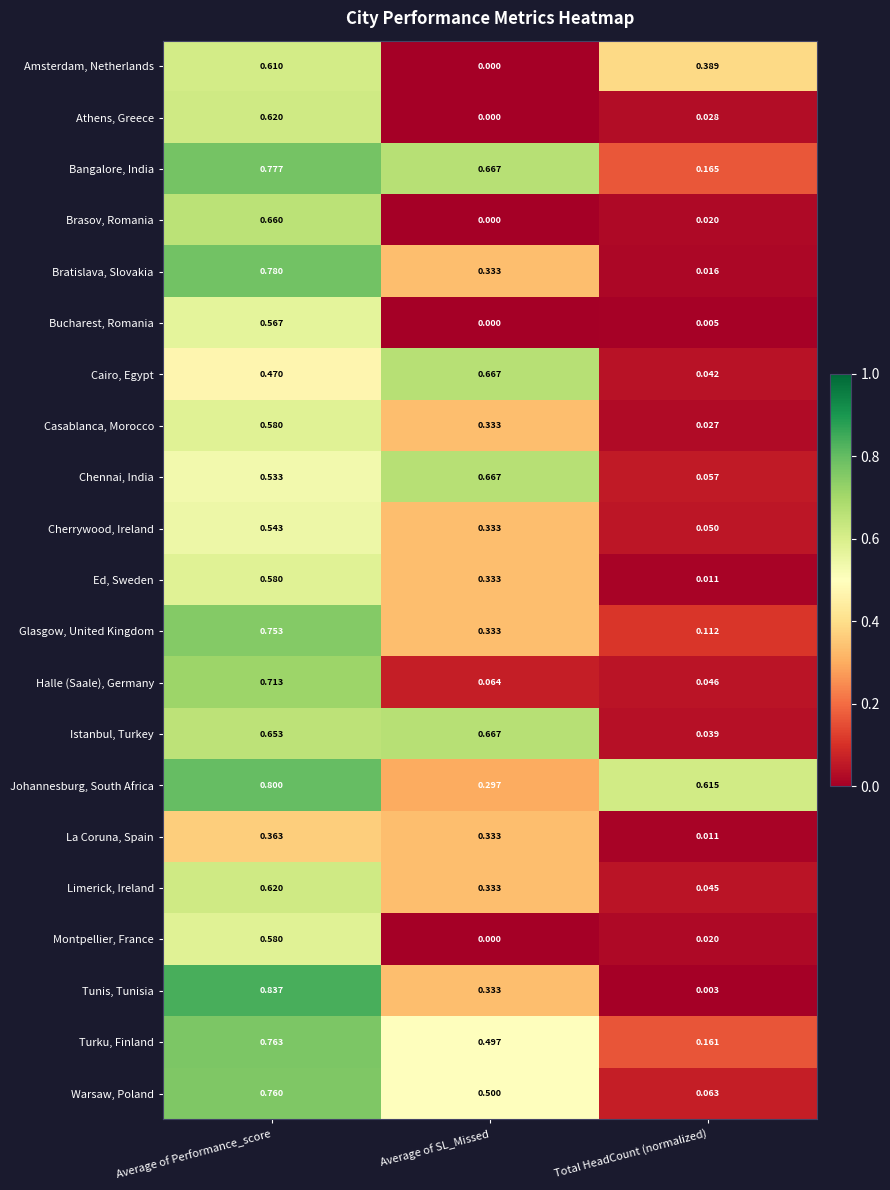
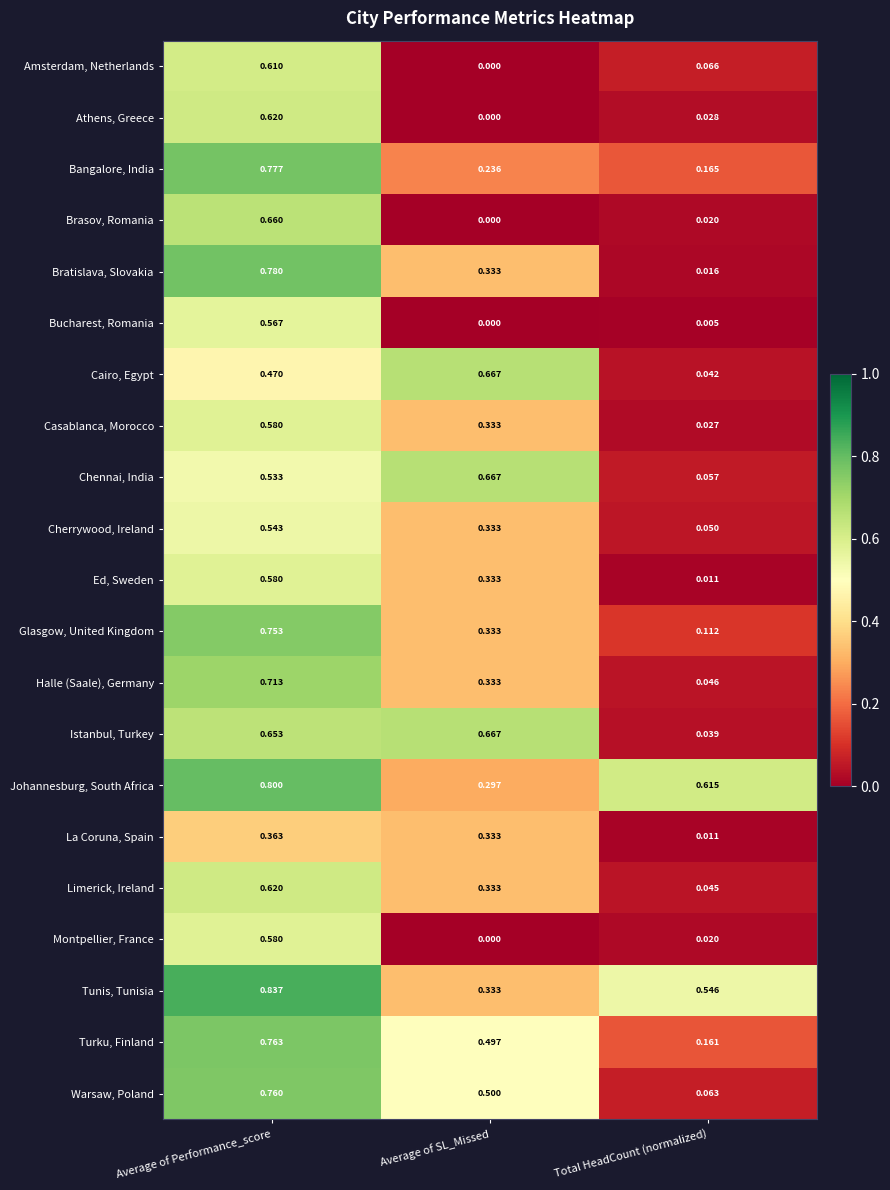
Amsterdam, Netherlands, Total HeadCount (normalized): 0.389 -> 0.066
Bangalore, India, Average of SL_Missed: 0.667 -> 0.236
Halle (Saale), Germany, Average of SL_Missed: 0.064 -> 0.333
Tunis, Tunisia, Total HeadCount (normalized): 0.003 -> 0.546
